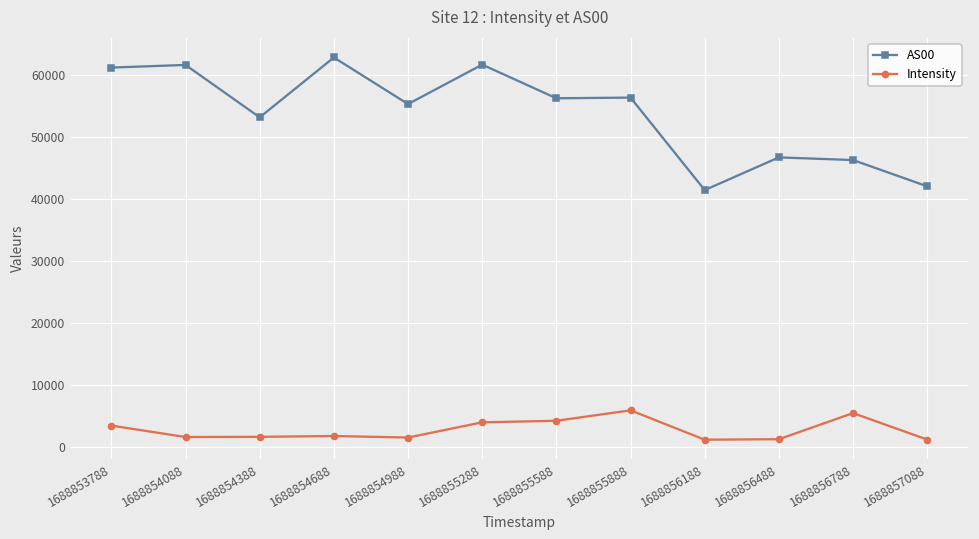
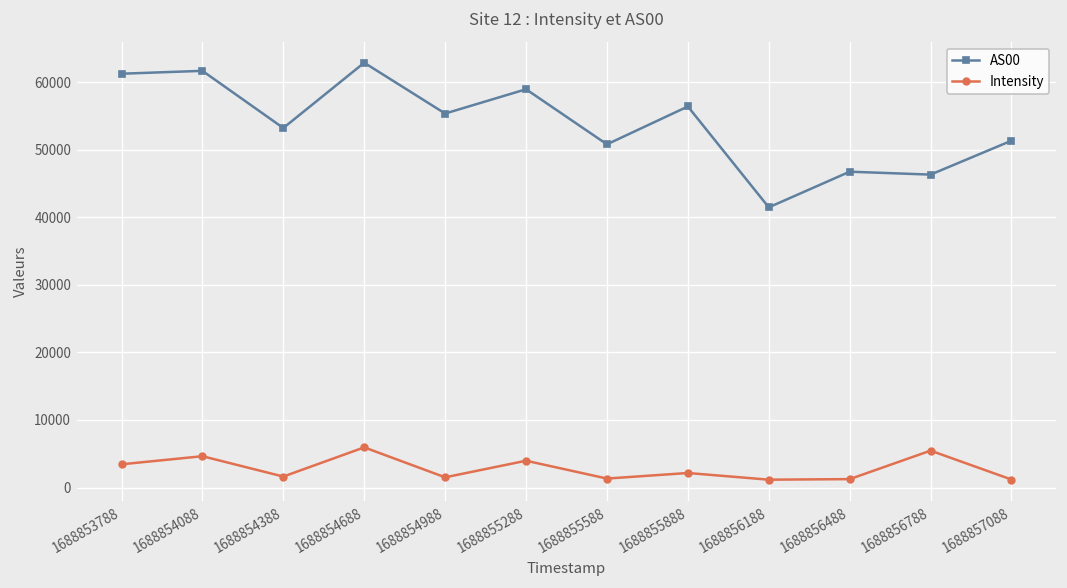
Intensity, 1688854088: 2000 -> 5000
Intensity, 1688854688: 2000 -> 6000
AS00, 1688855288: 62000 -> 59000
AS00, 1688855588: 56000 -> 51000
Intensity, 1688855588: 4000 -> 1000
Intensity, 1688855888: 6000 -> 2000
AS00, 1688857088: 42000 -> 51000
